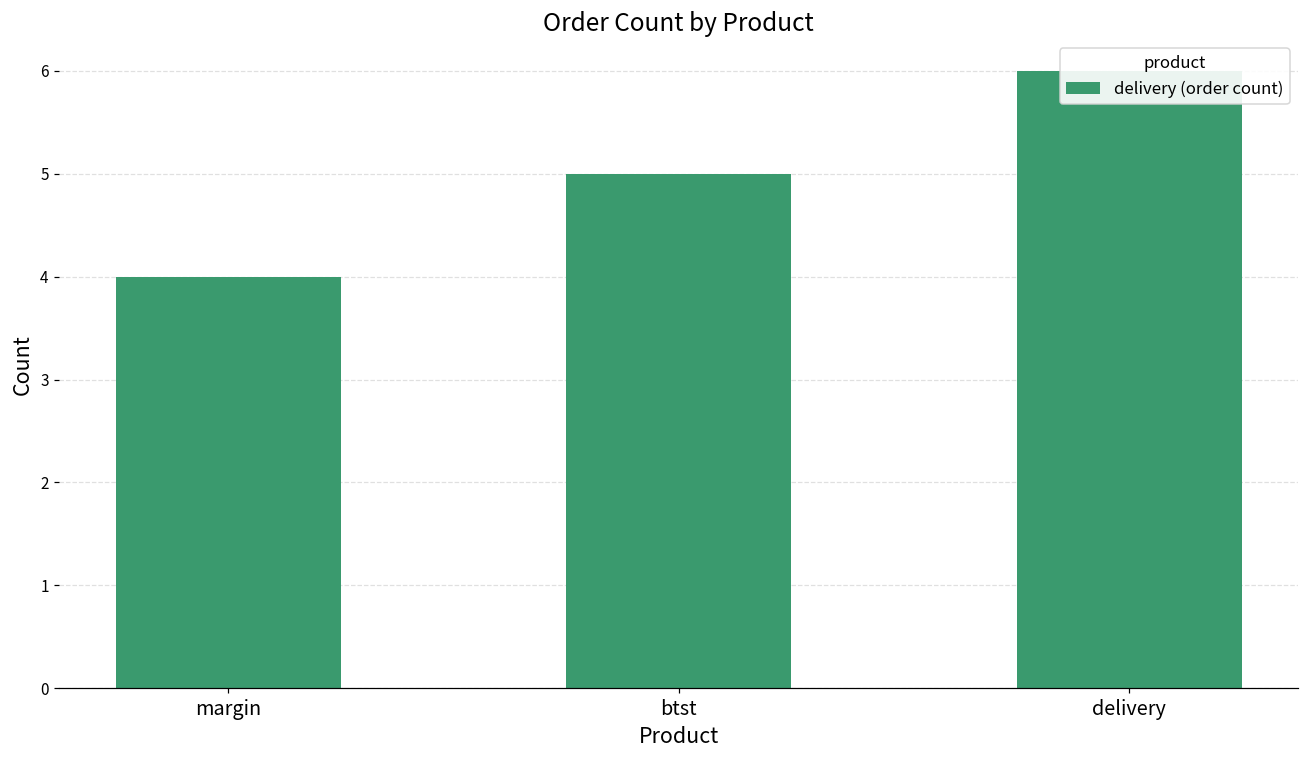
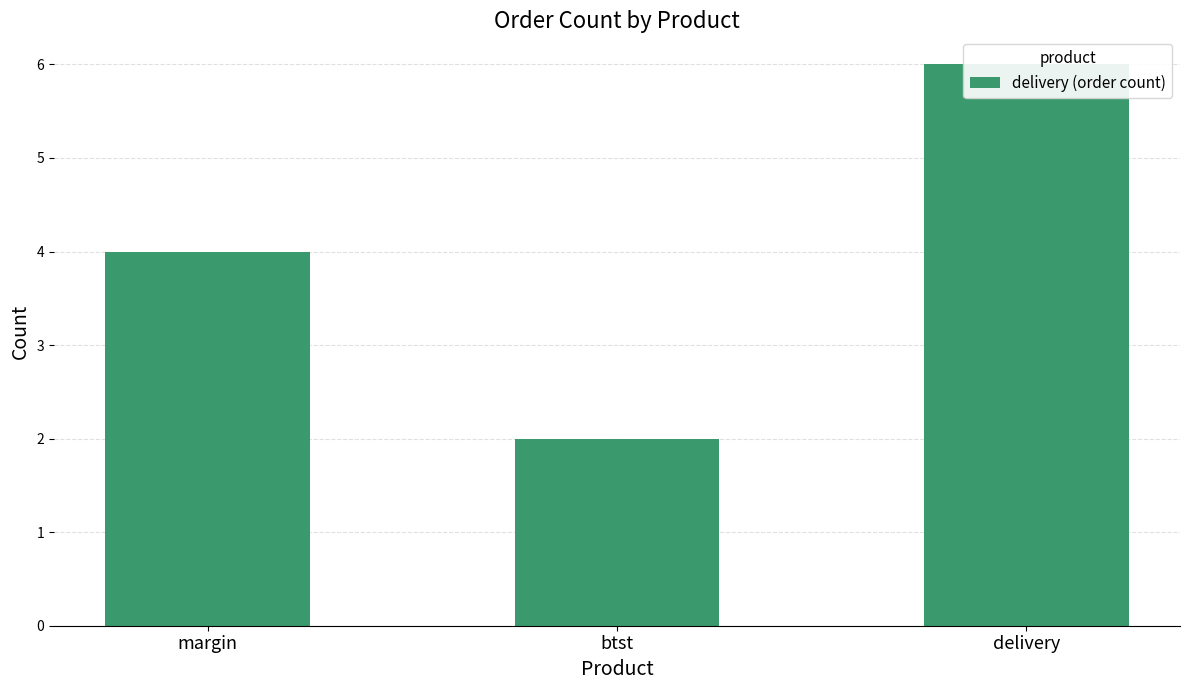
btst: 5 -> 2
